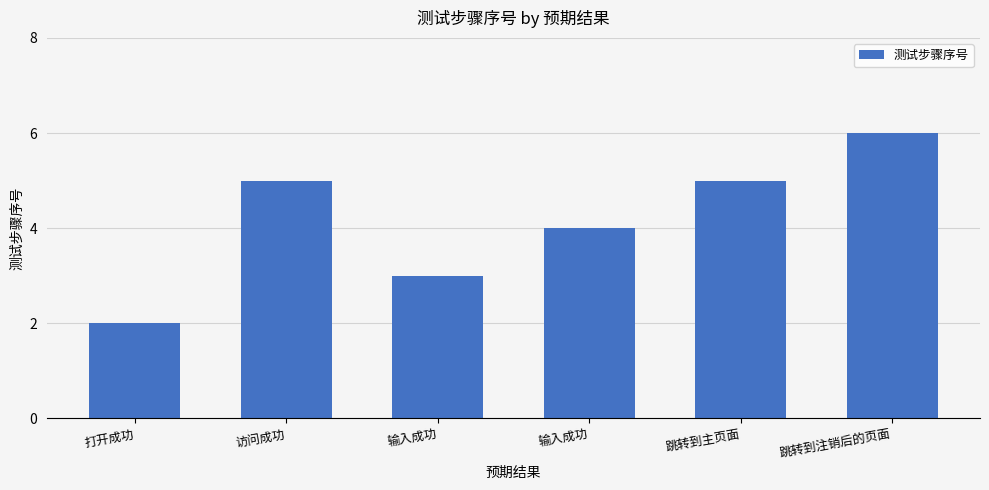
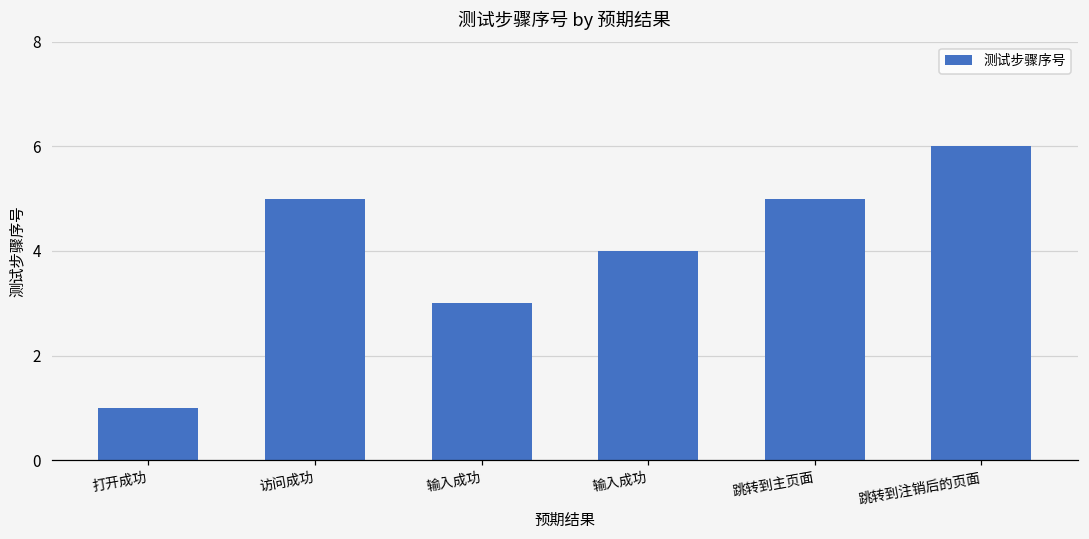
打开成功: 2 -> 1
